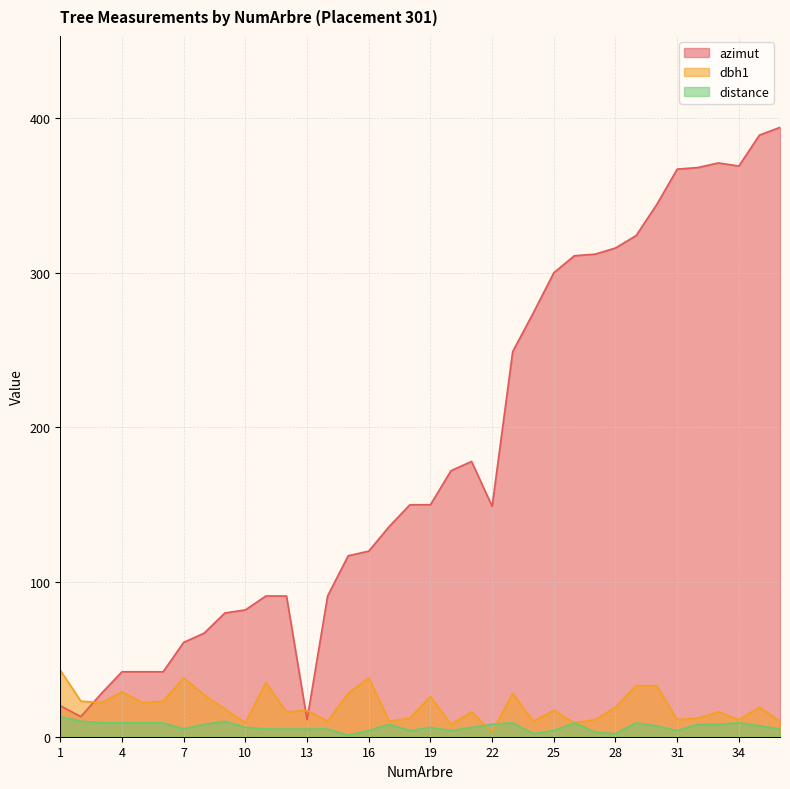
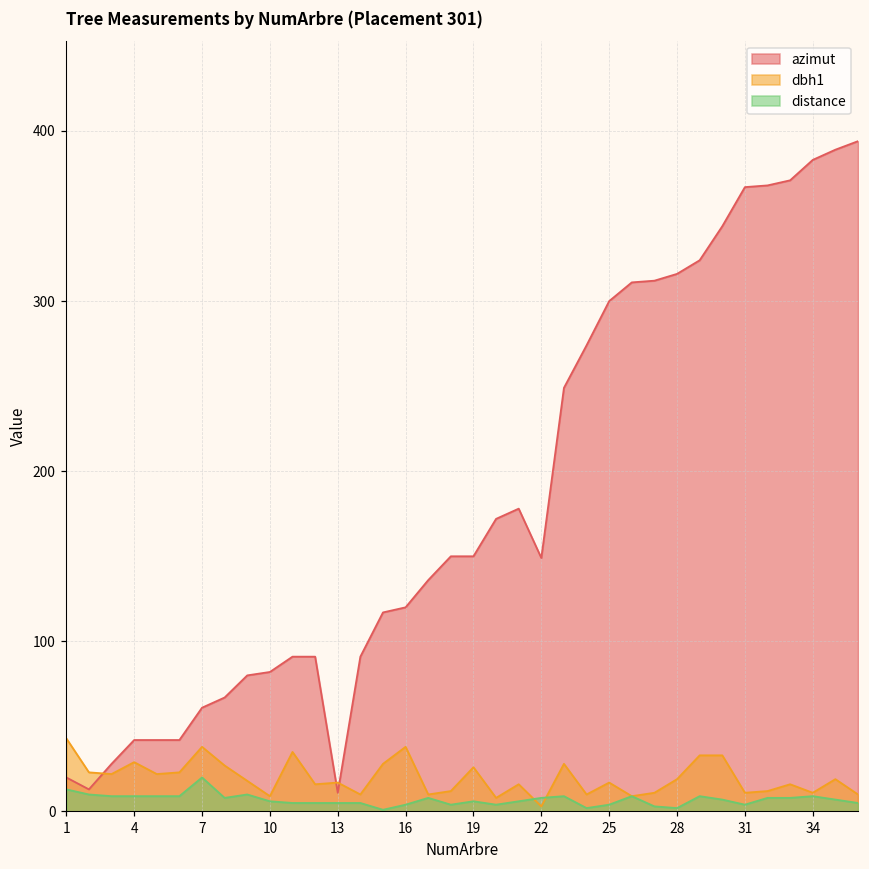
distance, 7: 5 -> 20
azimut, 34: 369 -> 383
